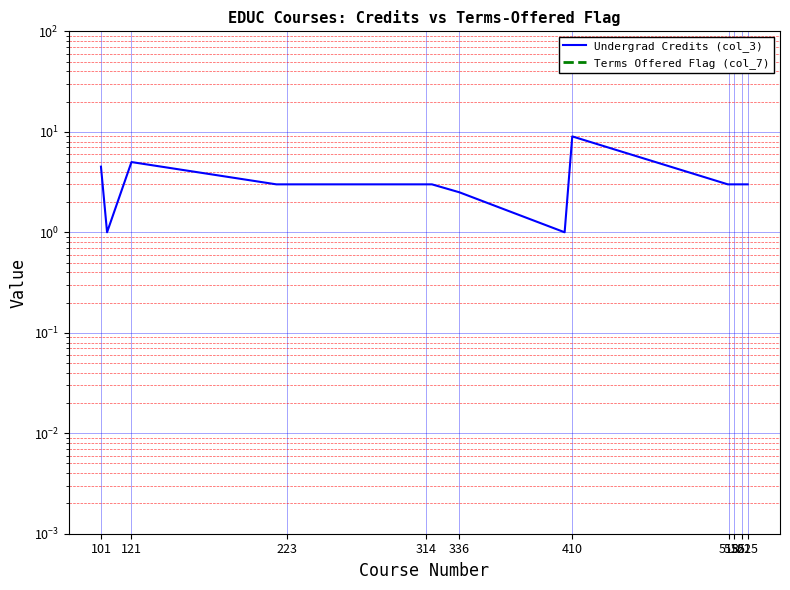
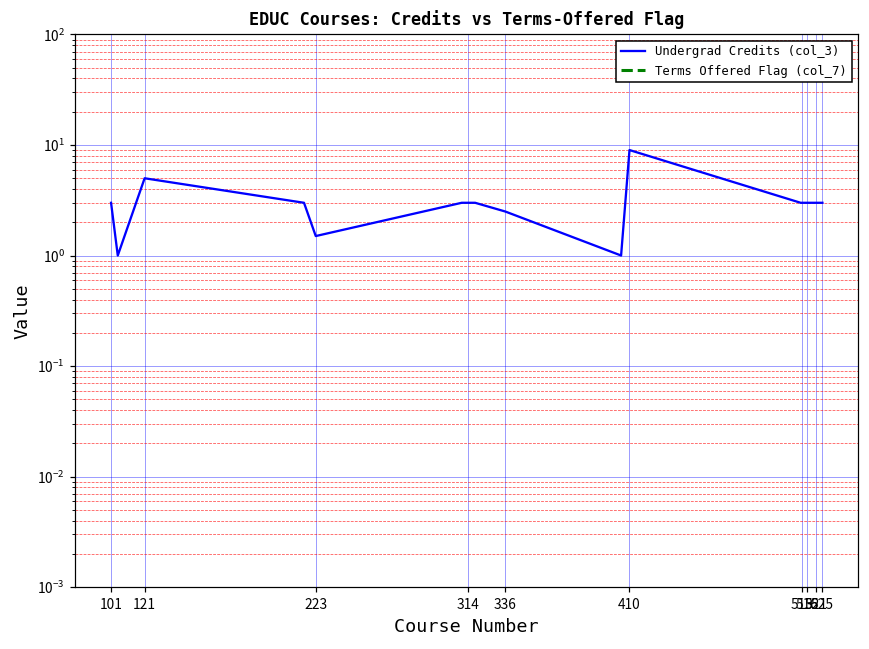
Undergrad Credits (col_3), 101: 5 -> 3.0
Undergrad Credits (col_3), 223: 3.0 -> 1.5
